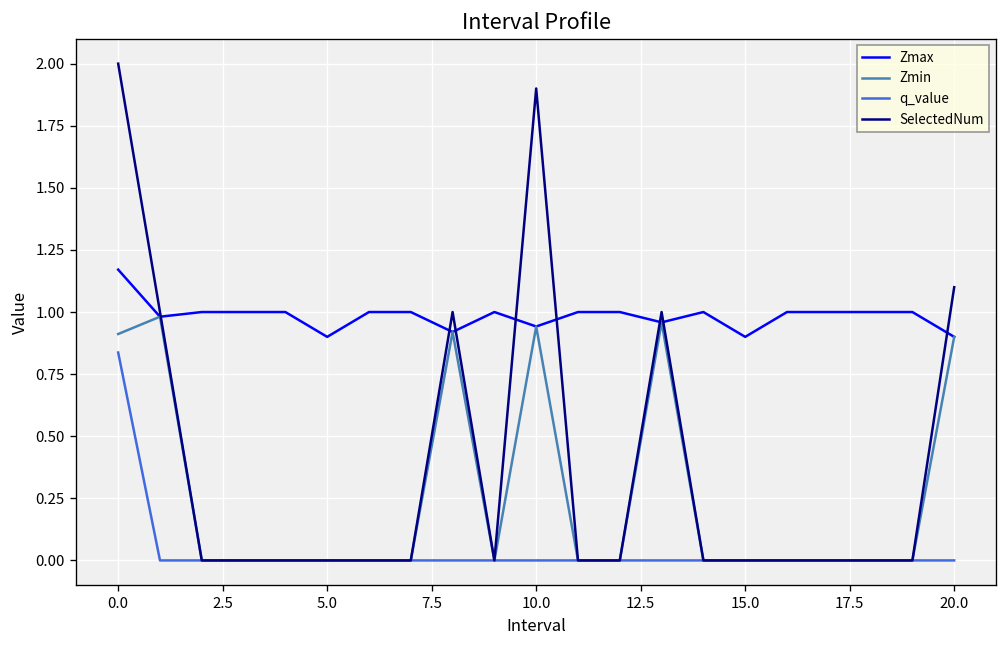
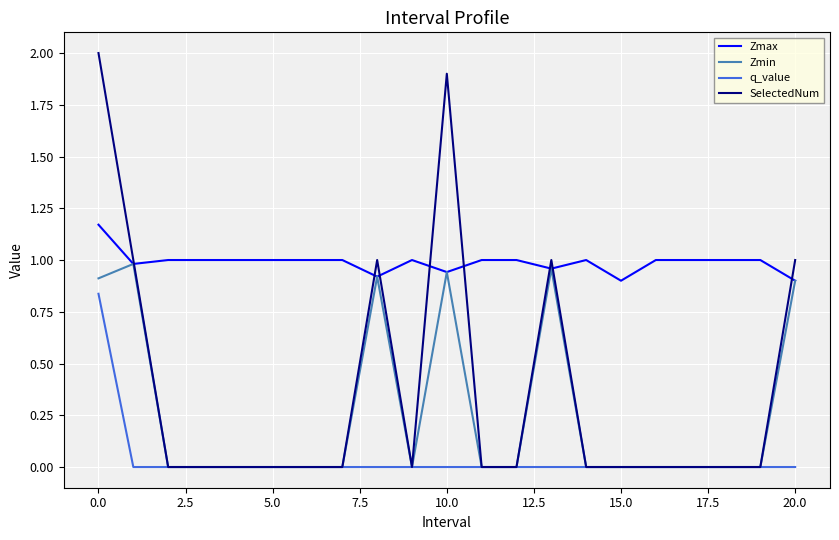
Zmax, 5.0: 0.9 -> 1.0
SelectedNum, 20.0: 1.1 -> 1.0
